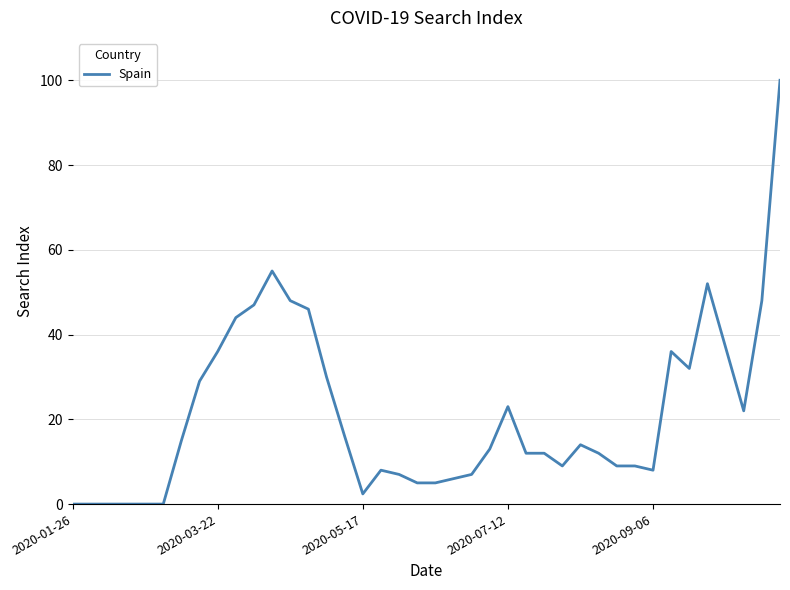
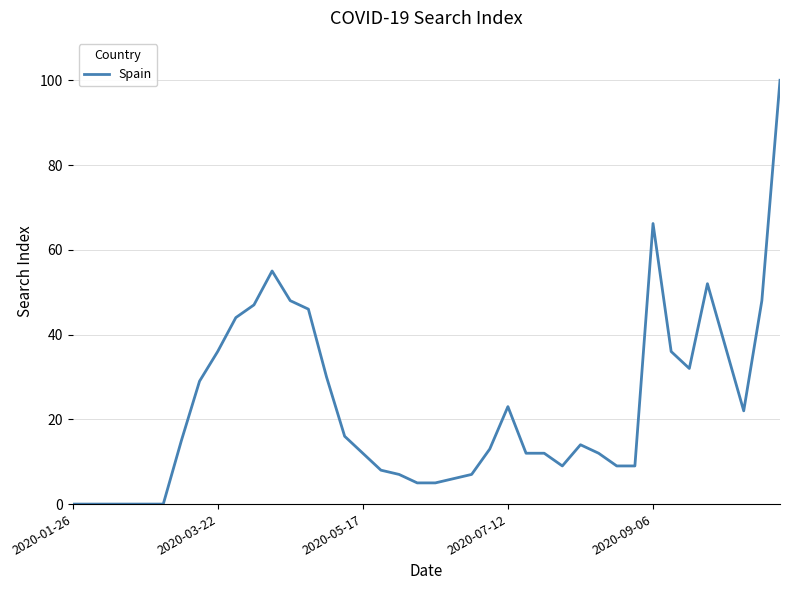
2020-05-17: 2 -> 12
2020-09-06: 8 -> 66
